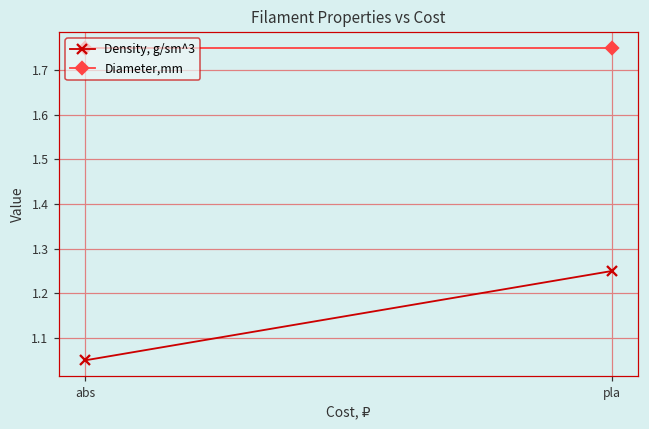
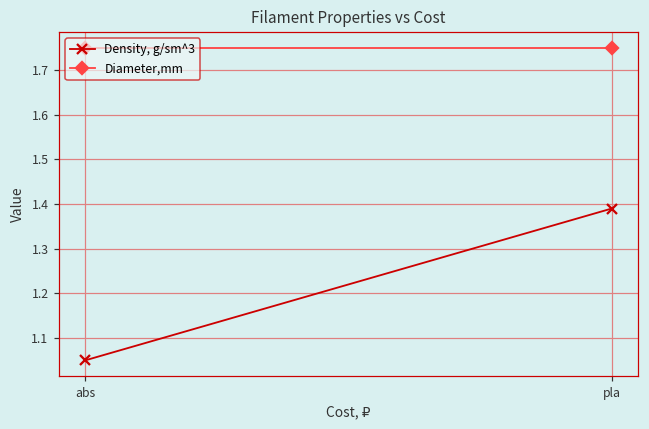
Density, g/sm^3, pla: 1.25 -> 1.39
